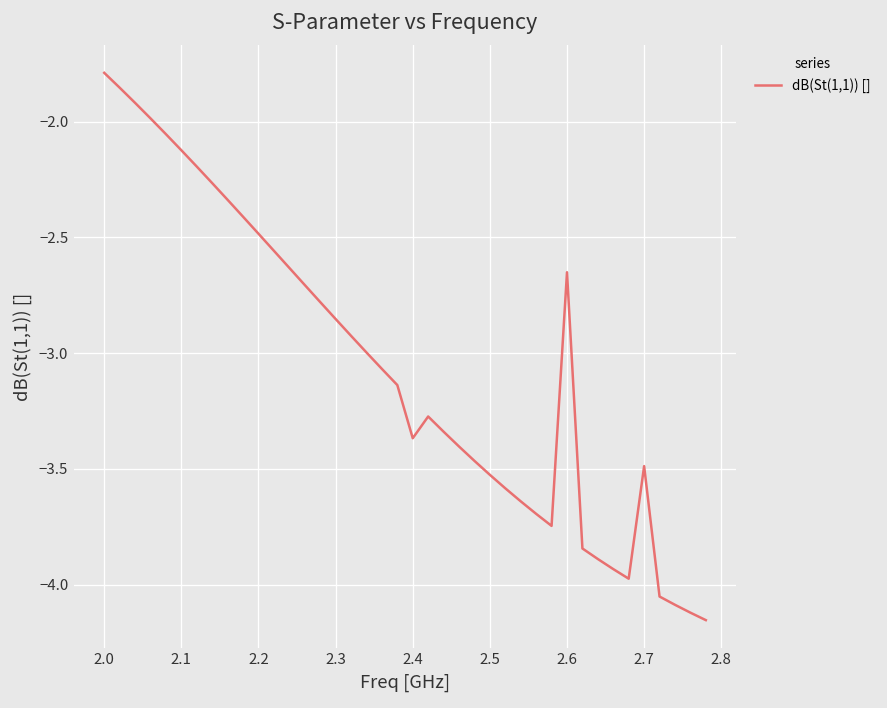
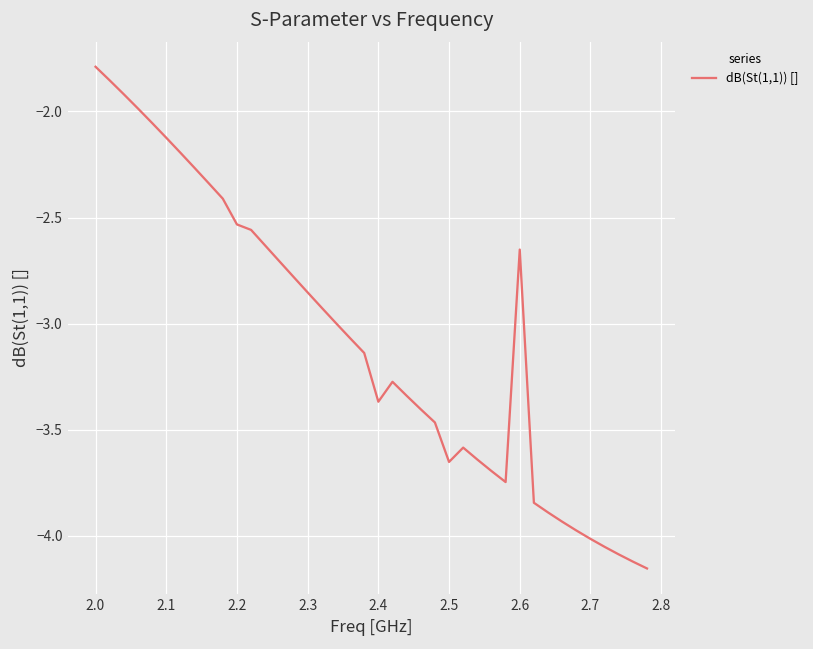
2.2: -2.48 -> -2.53
2.5: -3.53 -> -3.65
2.7: -3.49 -> -4.01
